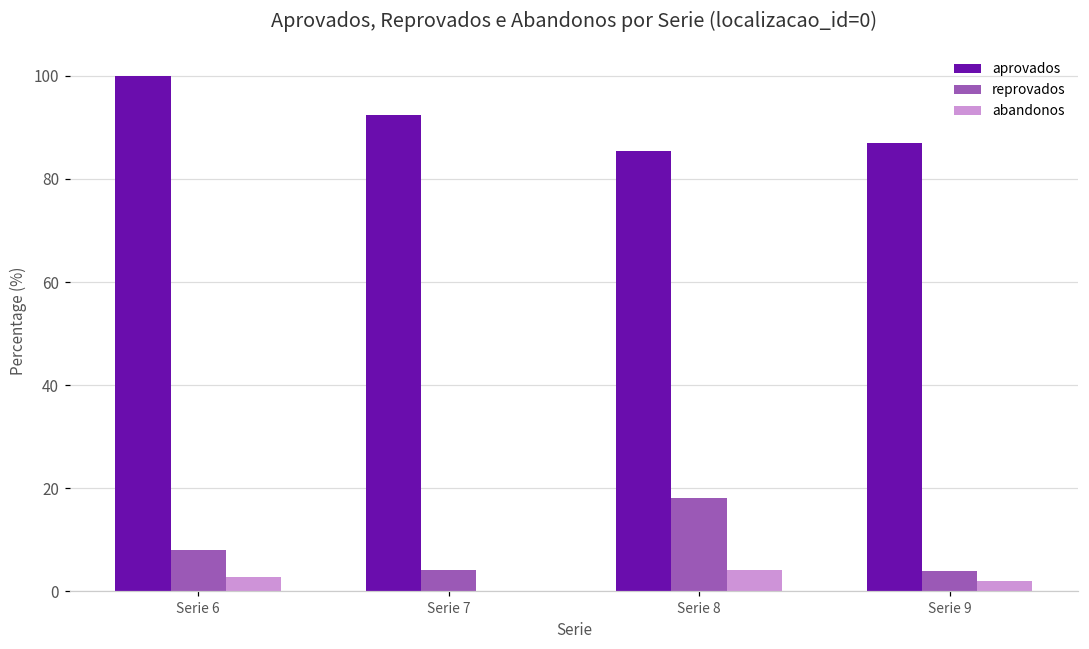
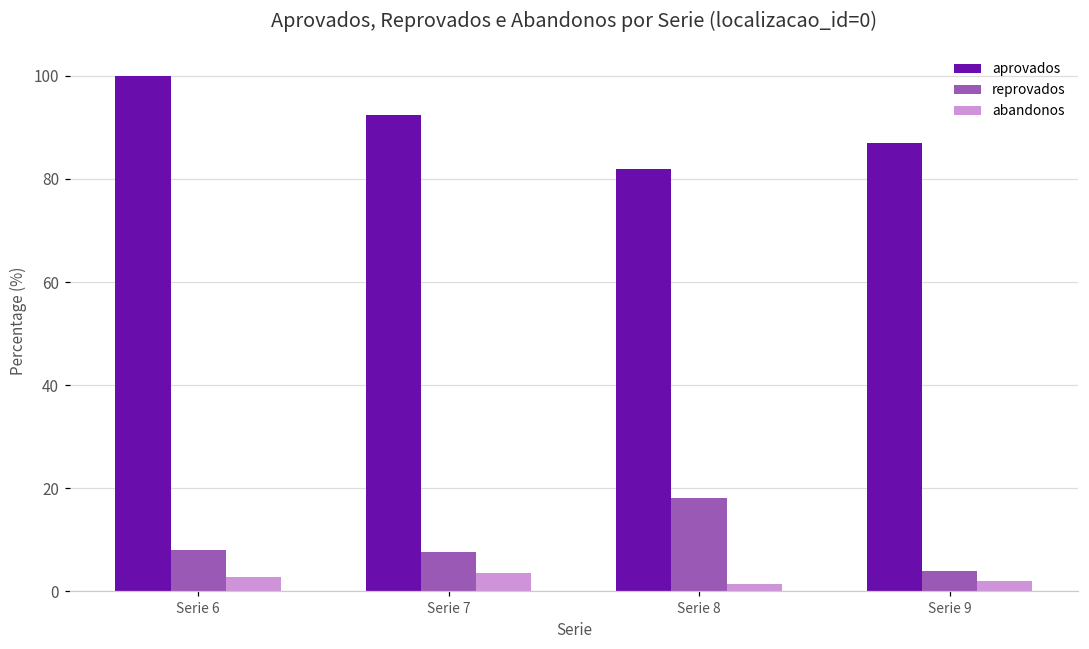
reprovados, Serie 7: 4 -> 8
abandonos, Serie 7: 0 -> 4
aprovados, Serie 8: 86 -> 82
abandonos, Serie 8: 4 -> 2
